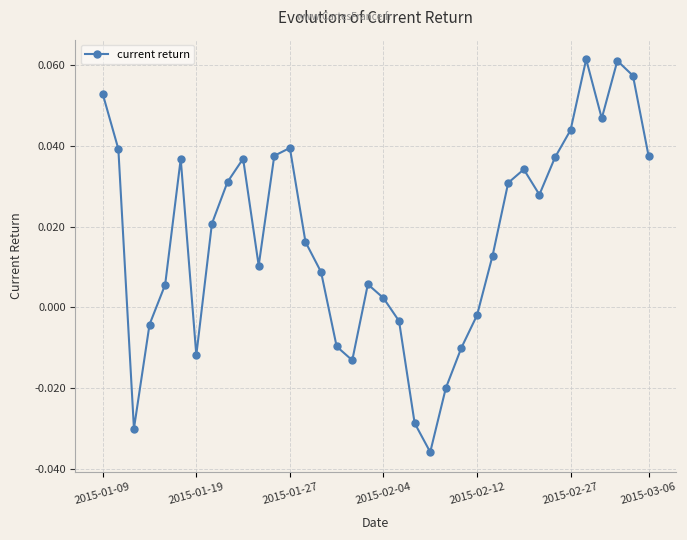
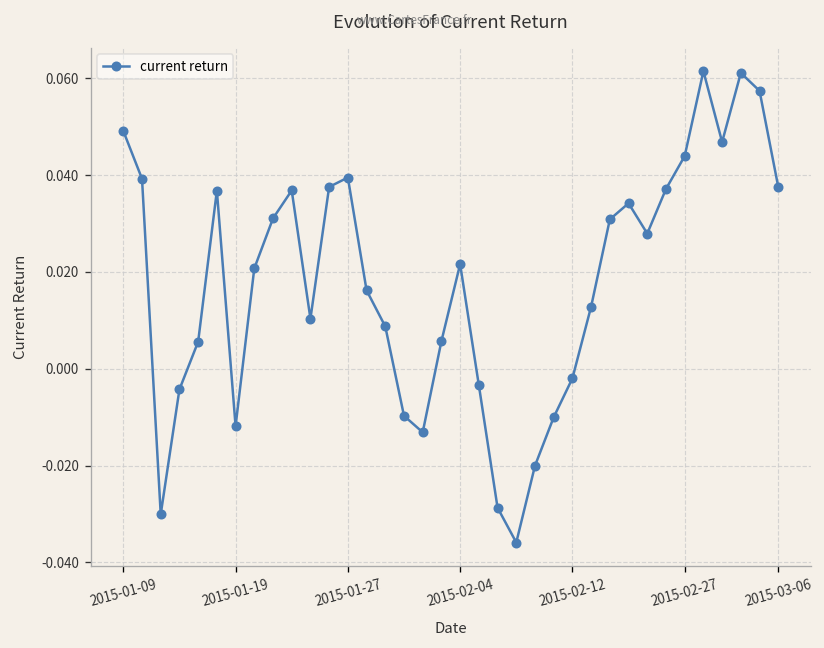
2015-01-09: 0.053 -> 0.049
2015-02-04: 0.002 -> 0.022
